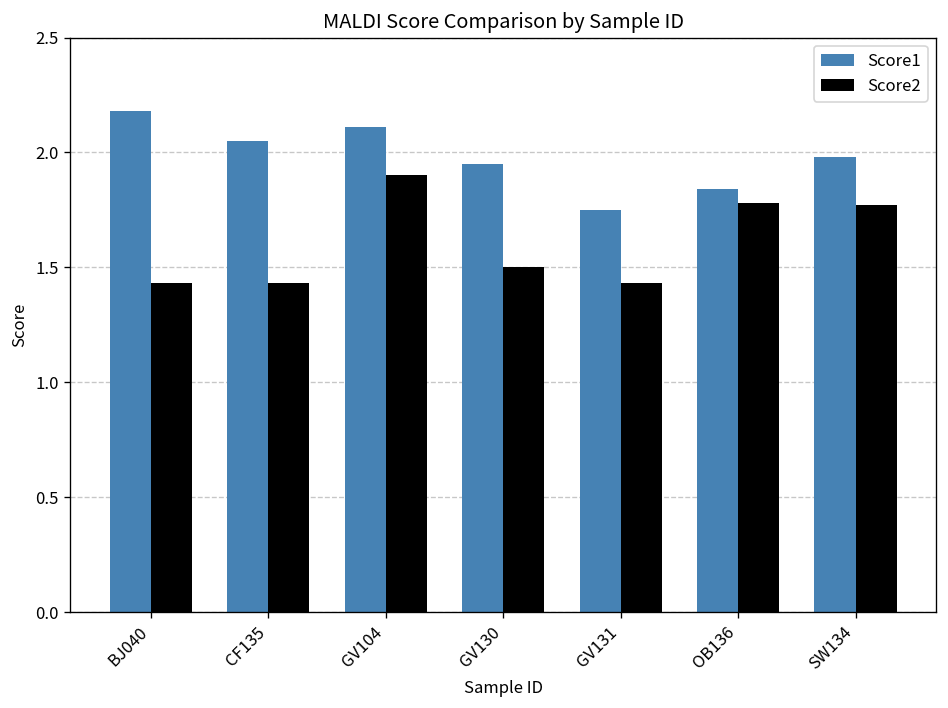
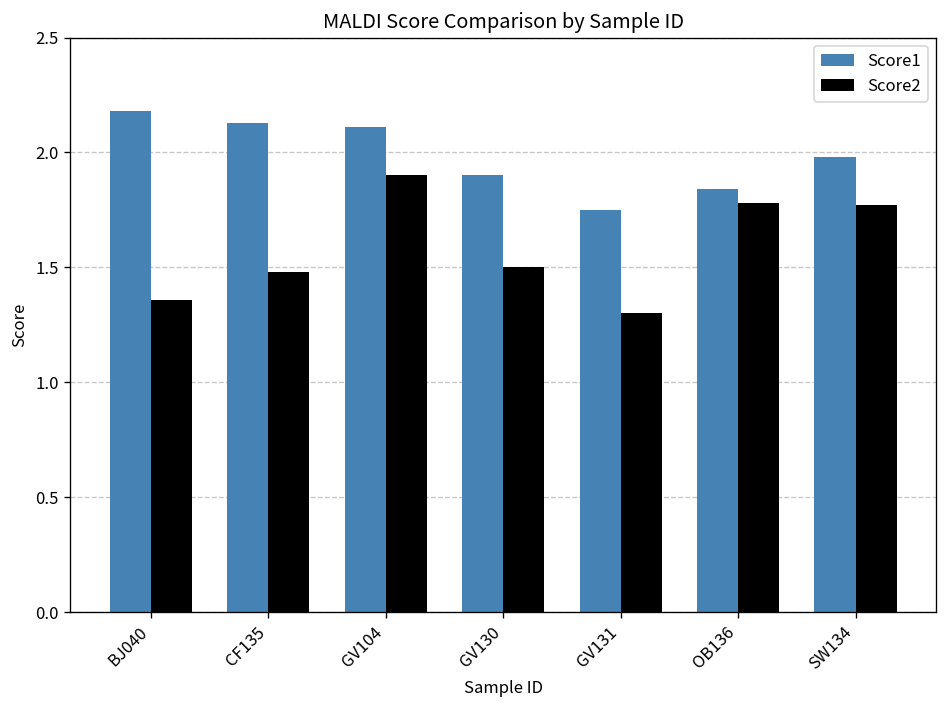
Score2, BJ040: 1.43 -> 1.36
Score1, CF135: 2.05 -> 2.13
Score2, CF135: 1.43 -> 1.48
Score1, GV130: 1.95 -> 1.90
Score2, GV131: 1.43 -> 1.30
